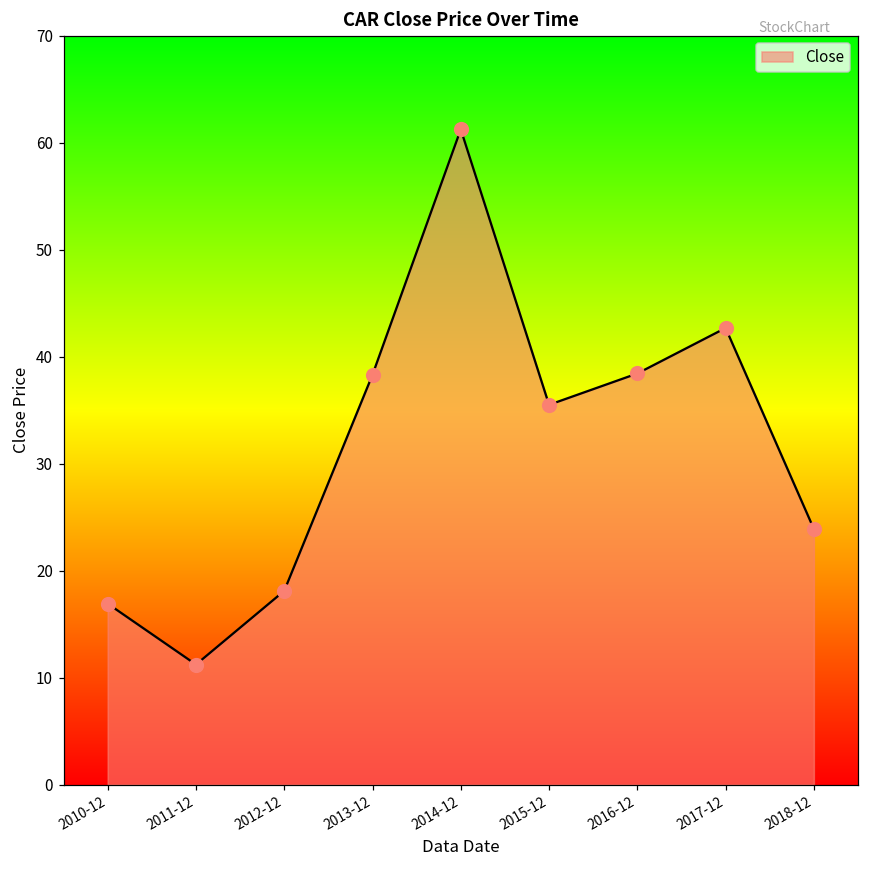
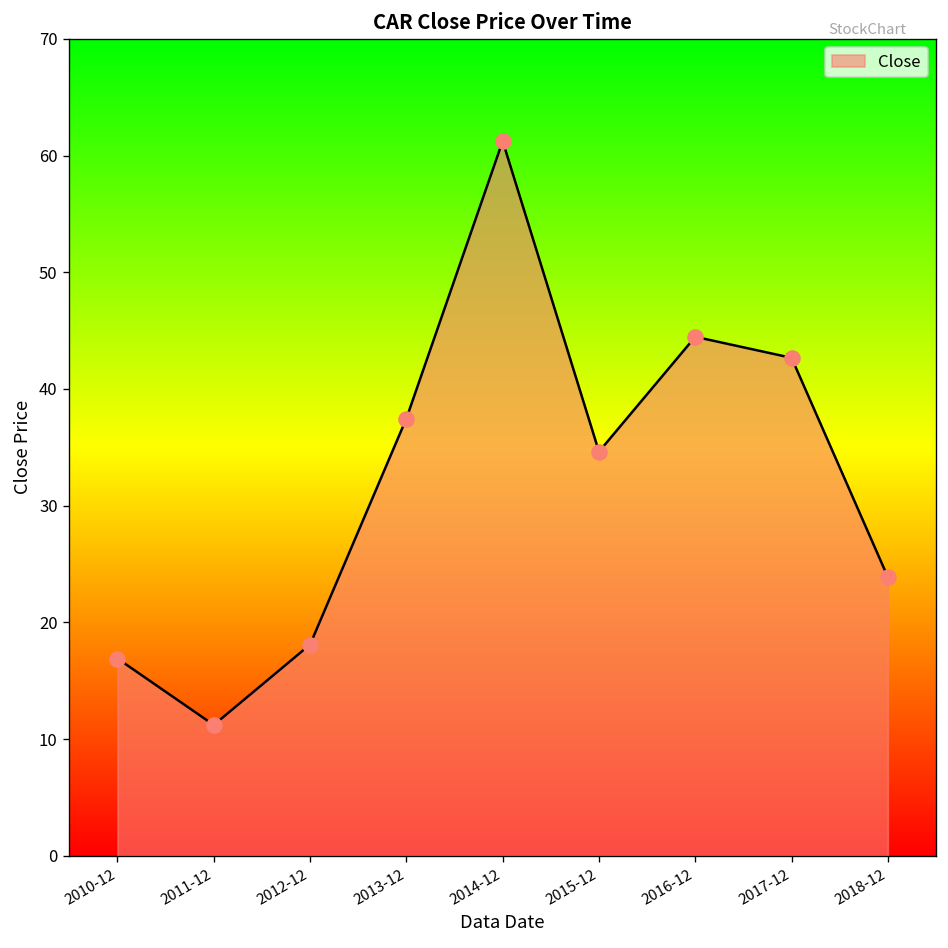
2013-12: 38 -> 37
2015-12: 35.5 -> 34.6
2016-12: 38 -> 44
